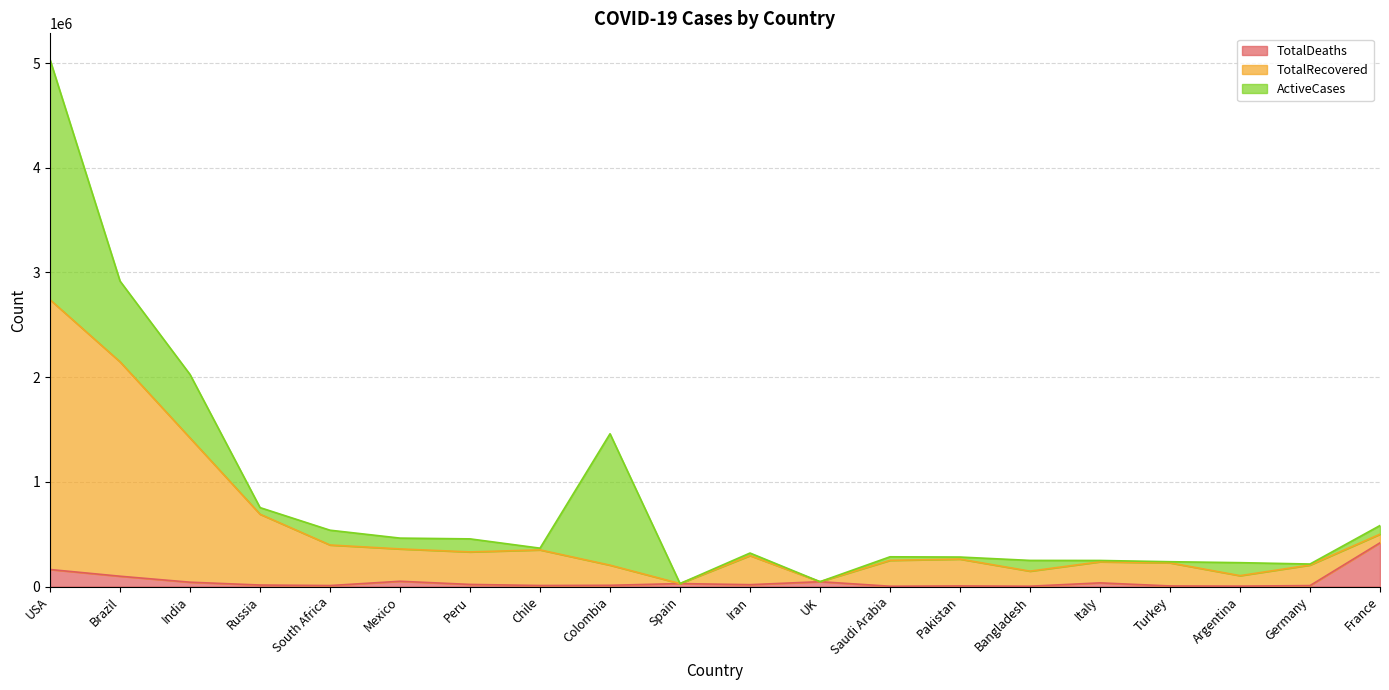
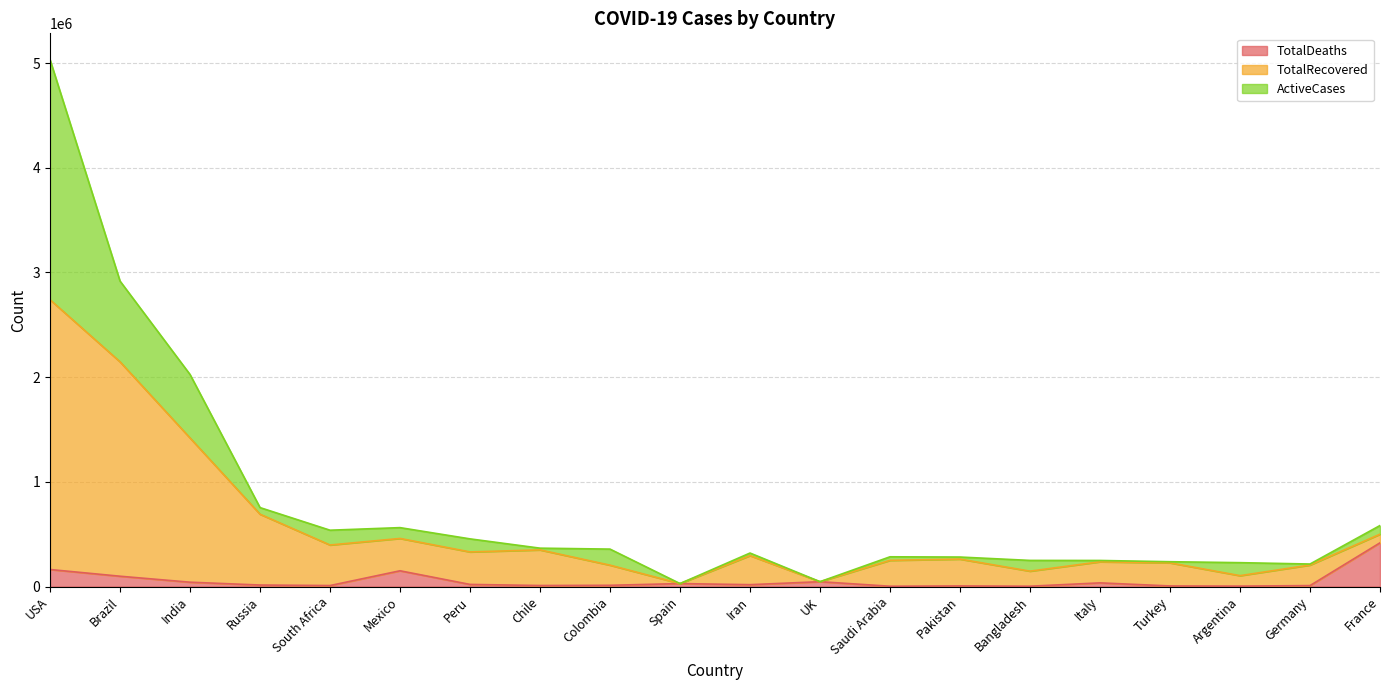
TotalDeaths, Mexico: 50000 -> 150000
ActiveCases, Colombia: 1250000 -> 150000
